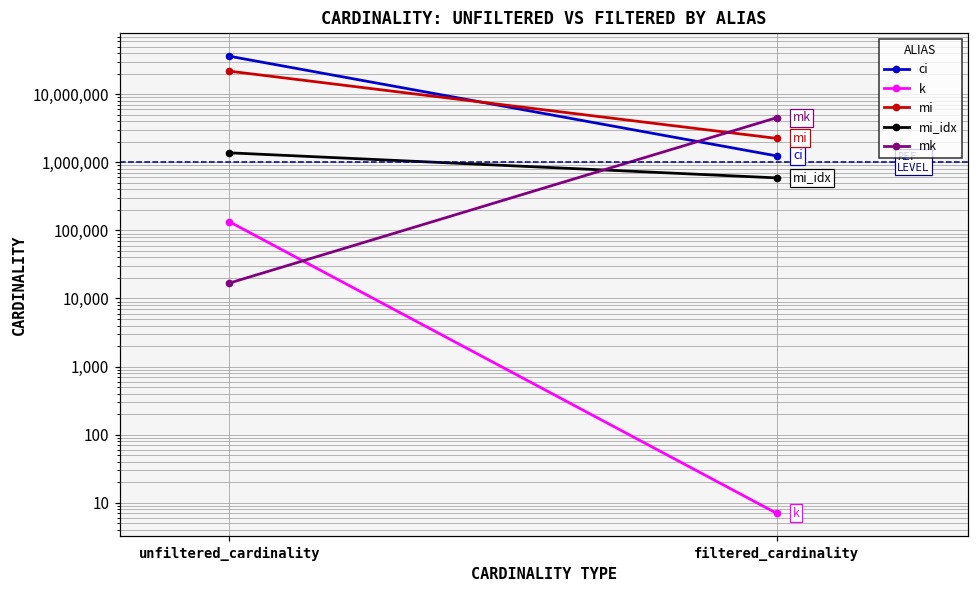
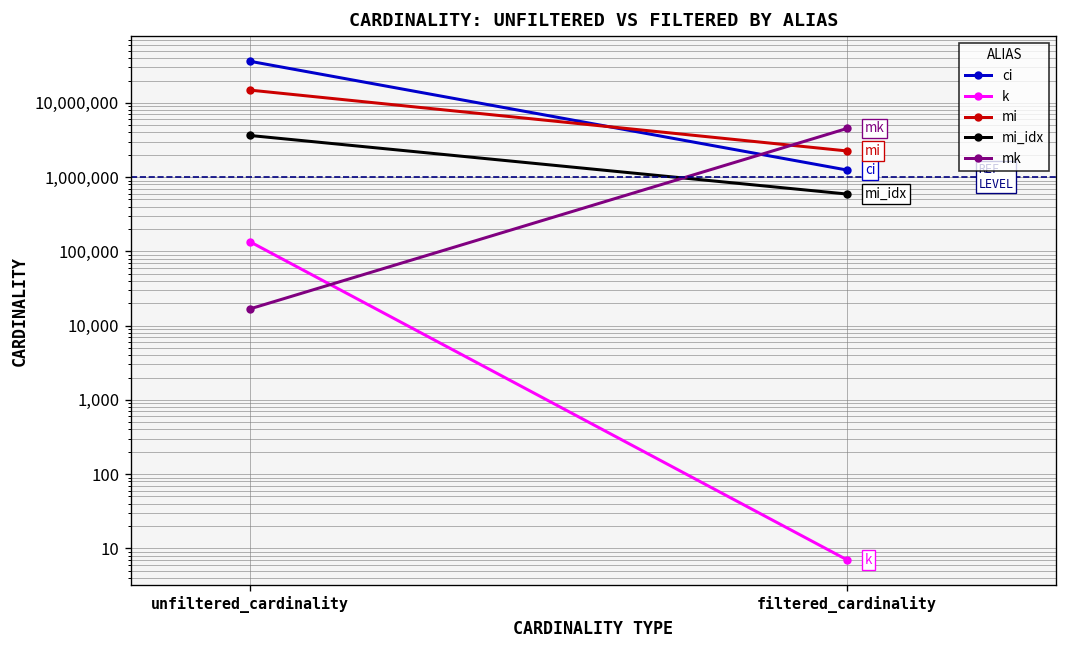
mi, unfiltered_cardinality: 22,000,000 -> 15,000,000
mi_idx, unfiltered_cardinality: 1,400,000 -> 4,000,000
